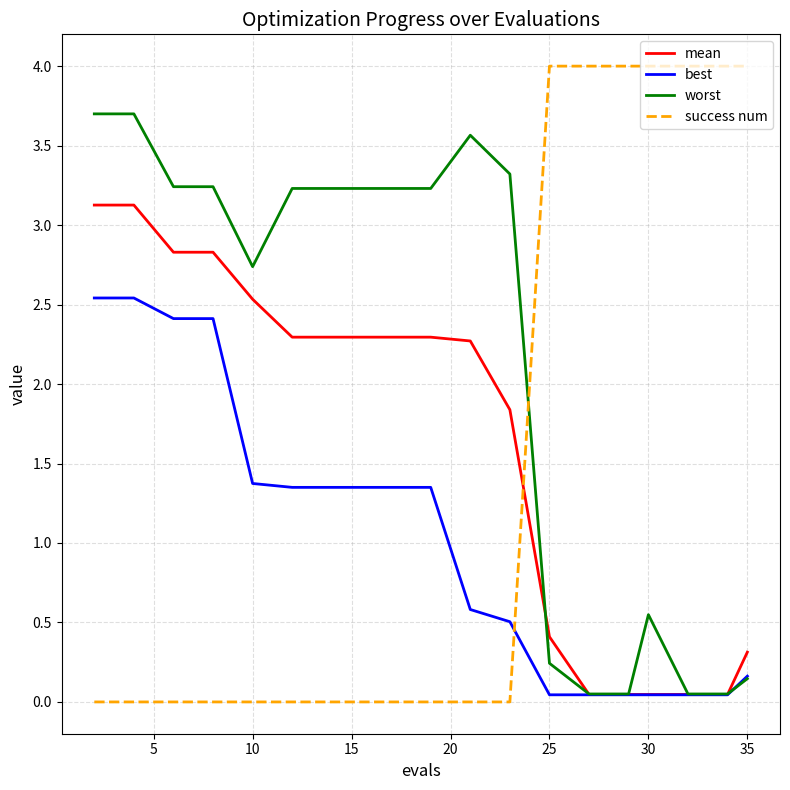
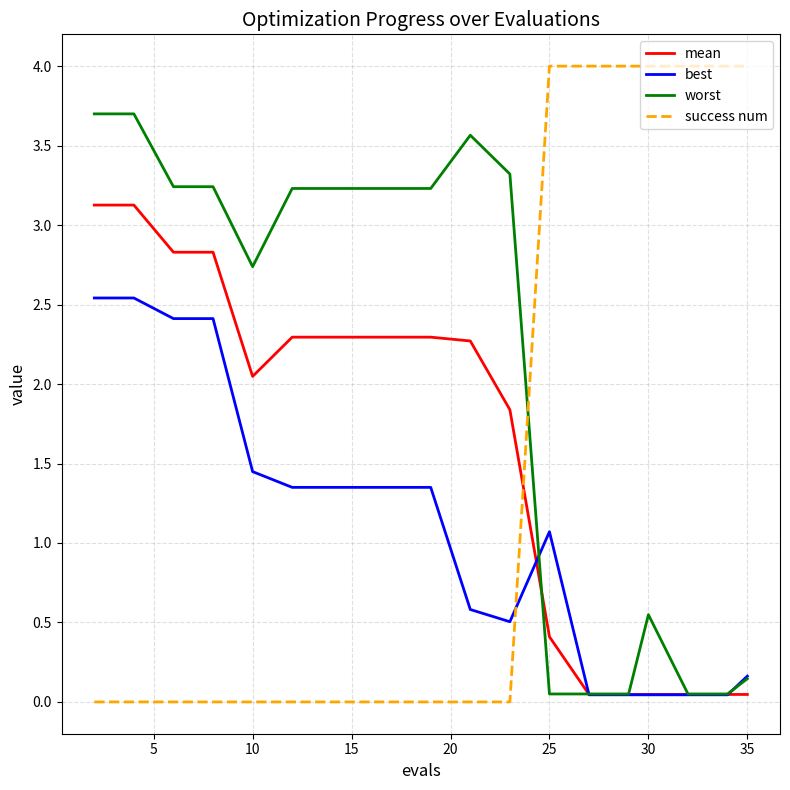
mean, 10: 2.53 -> 2.05
best, 10: 1.37 -> 1.45
best, 25: 0.04 -> 1.07
worst, 25: 0.24 -> 0.05
mean, 35: 0.31 -> 0.05
